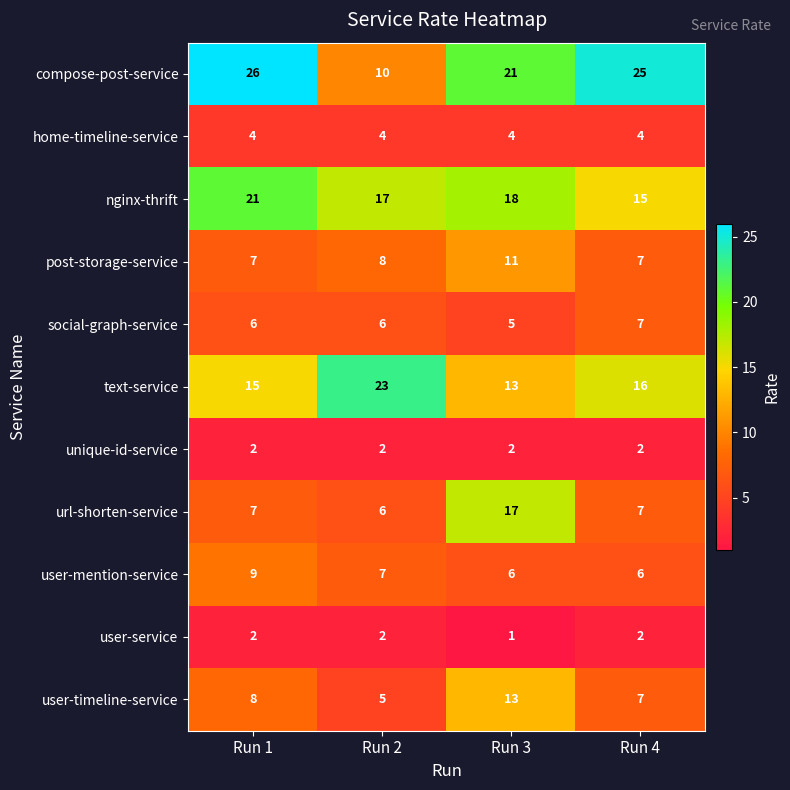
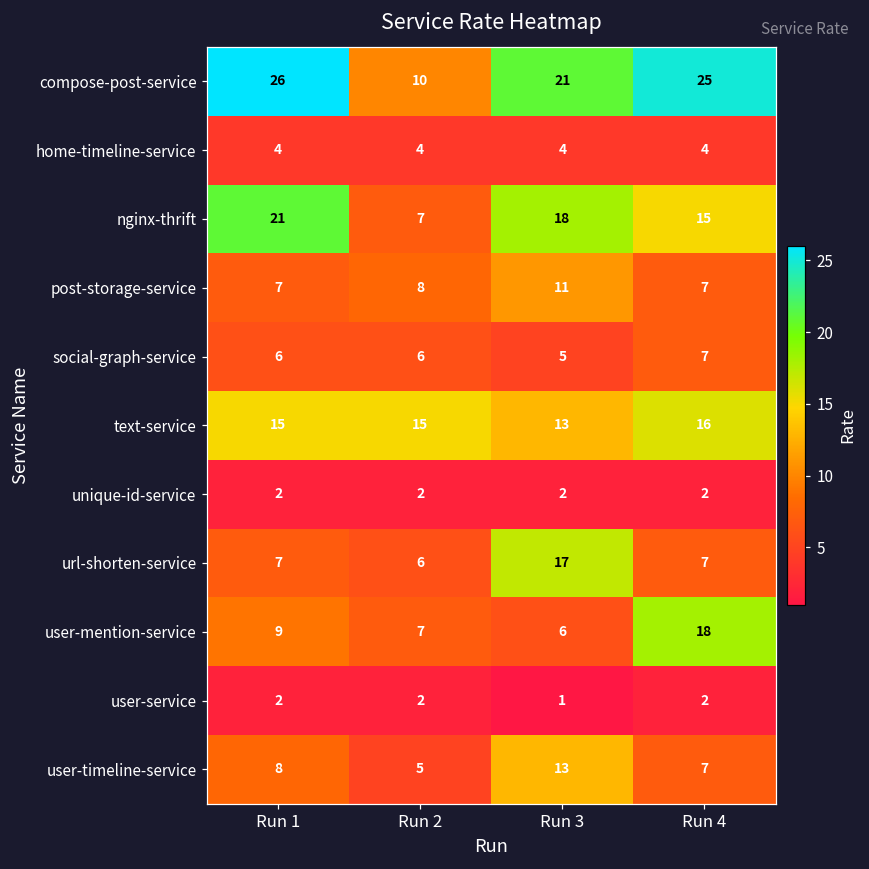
nginx-thrift, Run 2: 17 -> 7
text-service, Run 2: 23 -> 15
user-mention-service, Run 4: 6 -> 18
